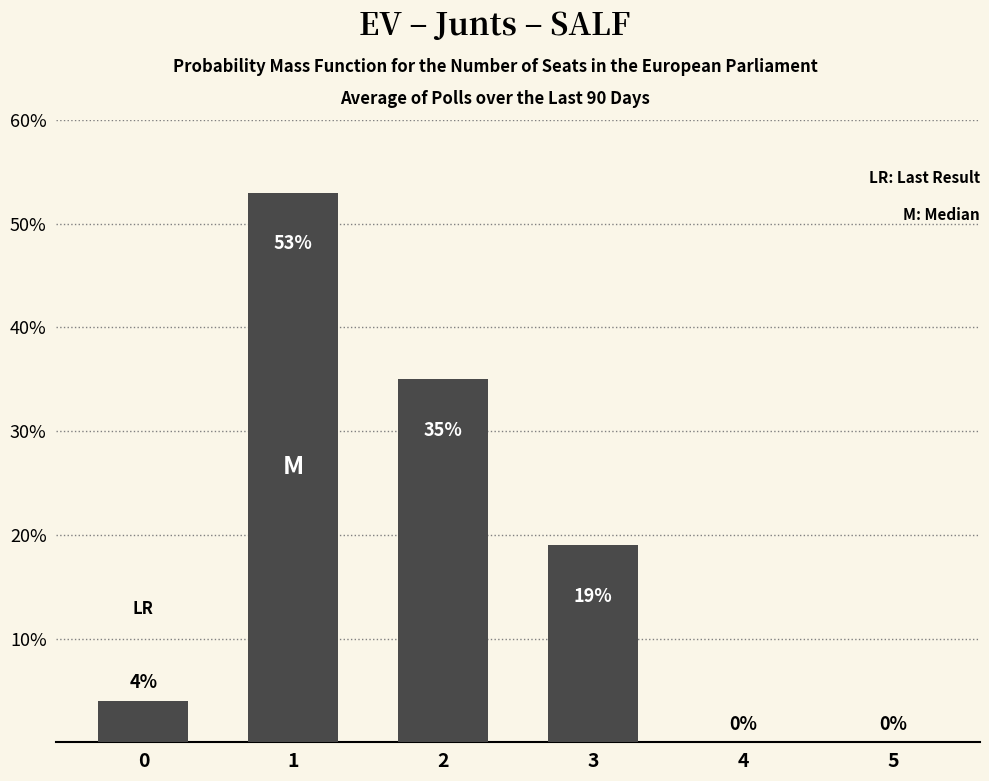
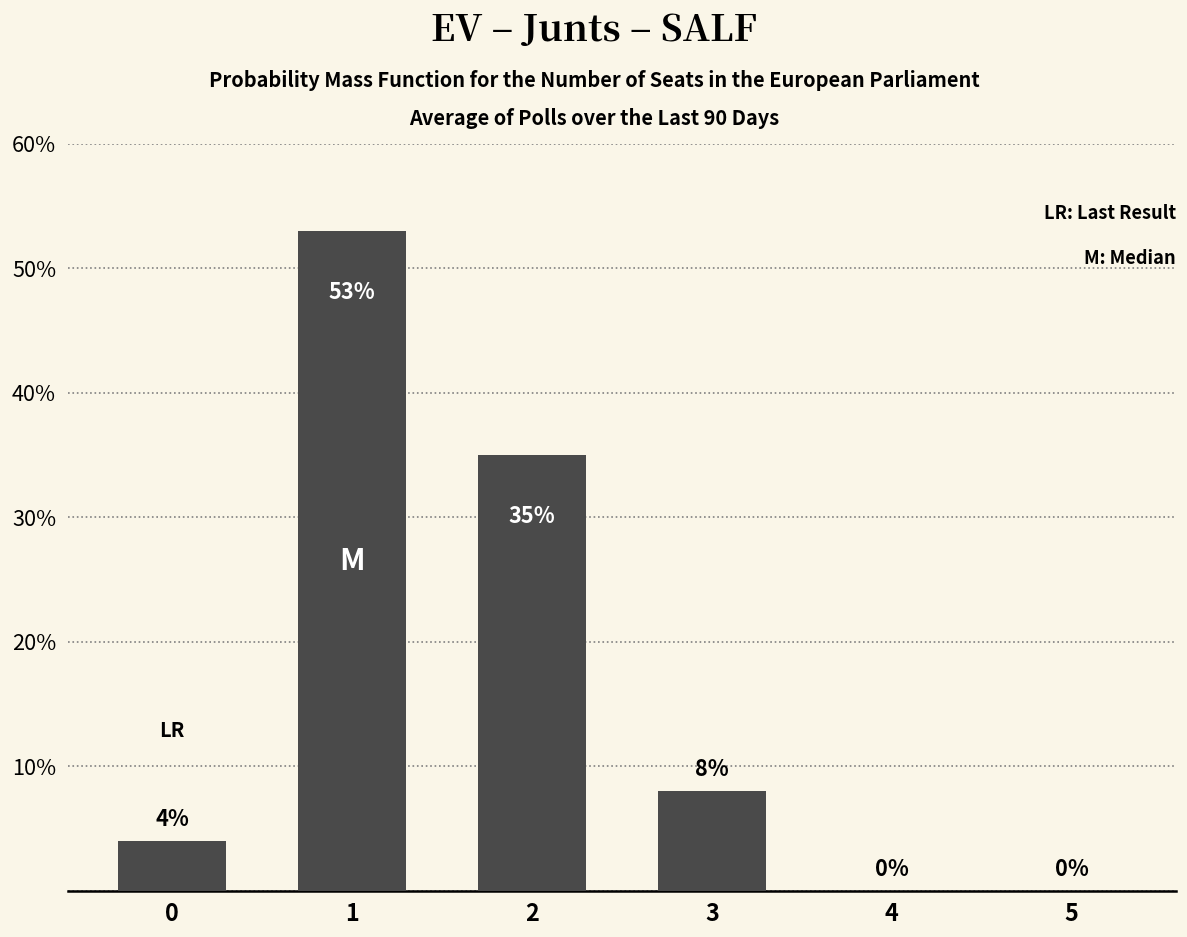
3: 19% -> 8%
